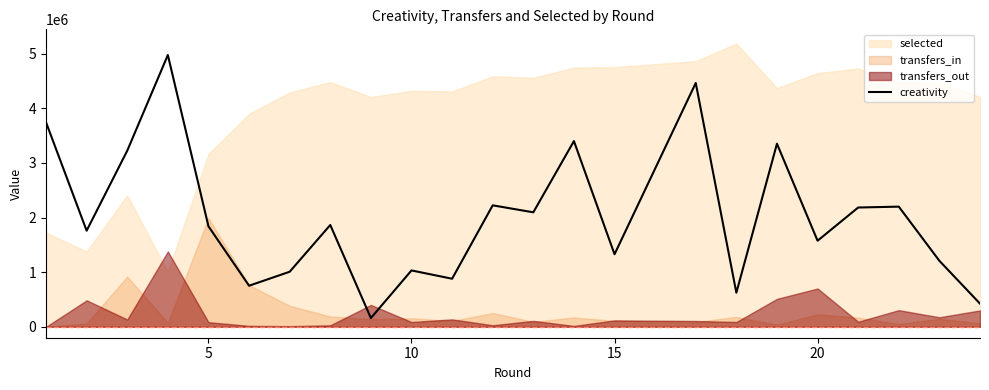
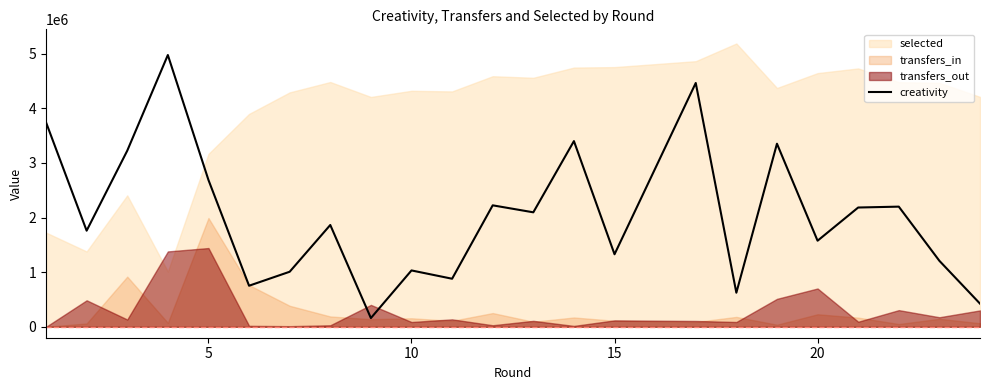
creativity, 5: 1800000 -> 2700000
transfers_out, 5: 100000 -> 1400000
